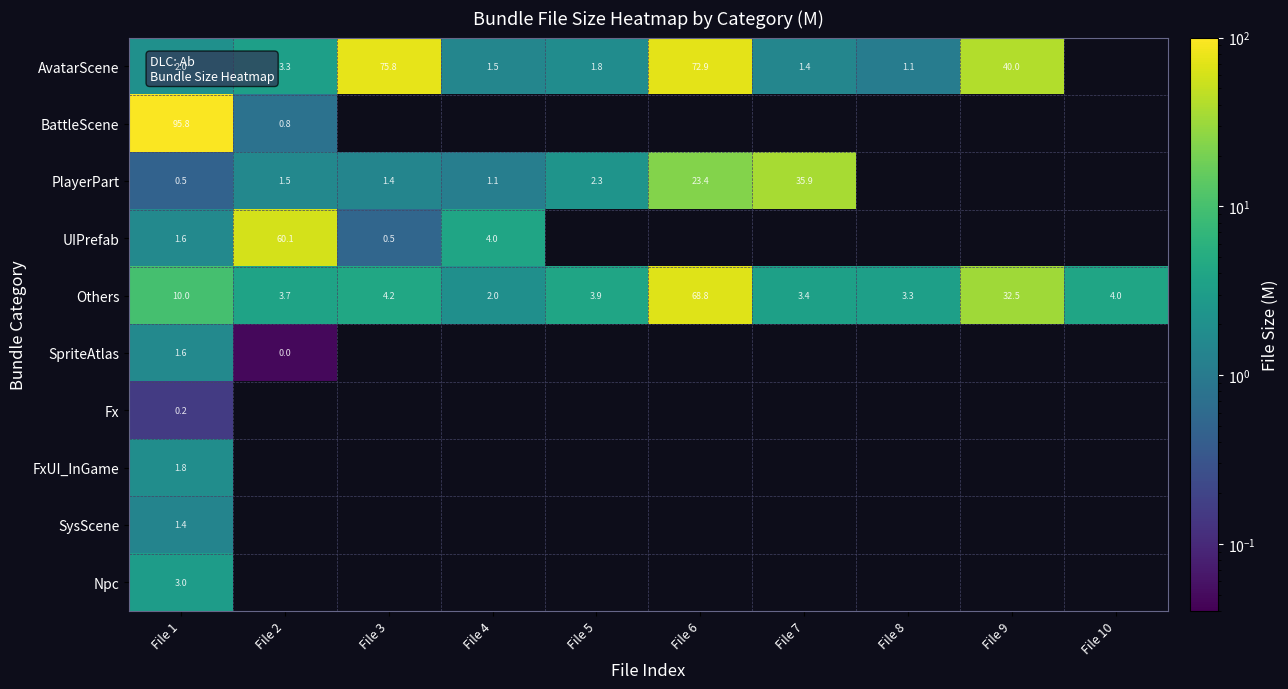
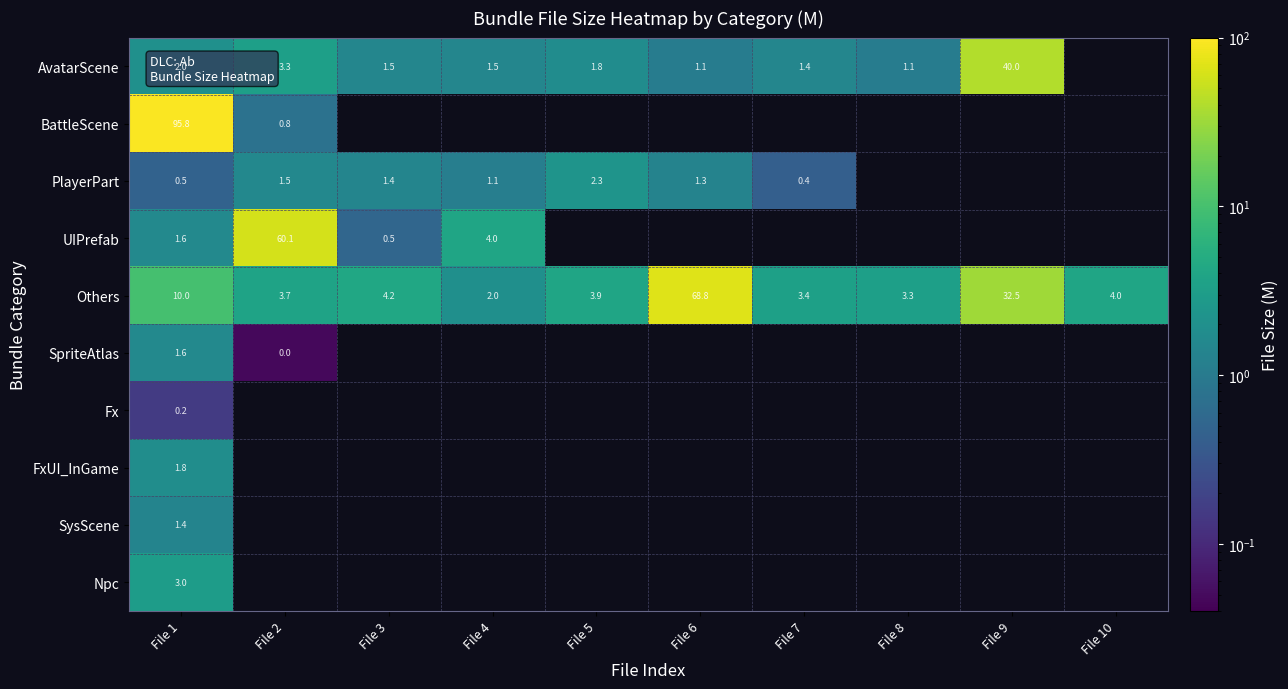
AvatarScene, File 3: 75.8 -> 1.5
AvatarScene, File 6: 72.9 -> 1.1
PlayerPart, File 6: 23.4 -> 1.3
PlayerPart, File 7: 35.9 -> 0.4
